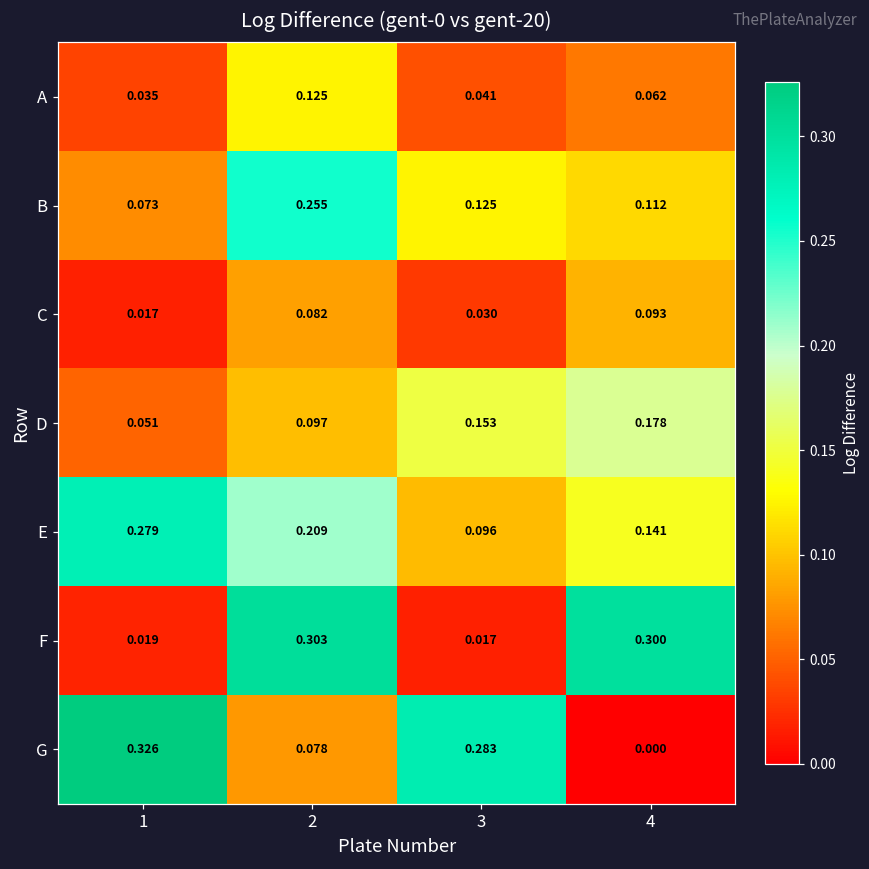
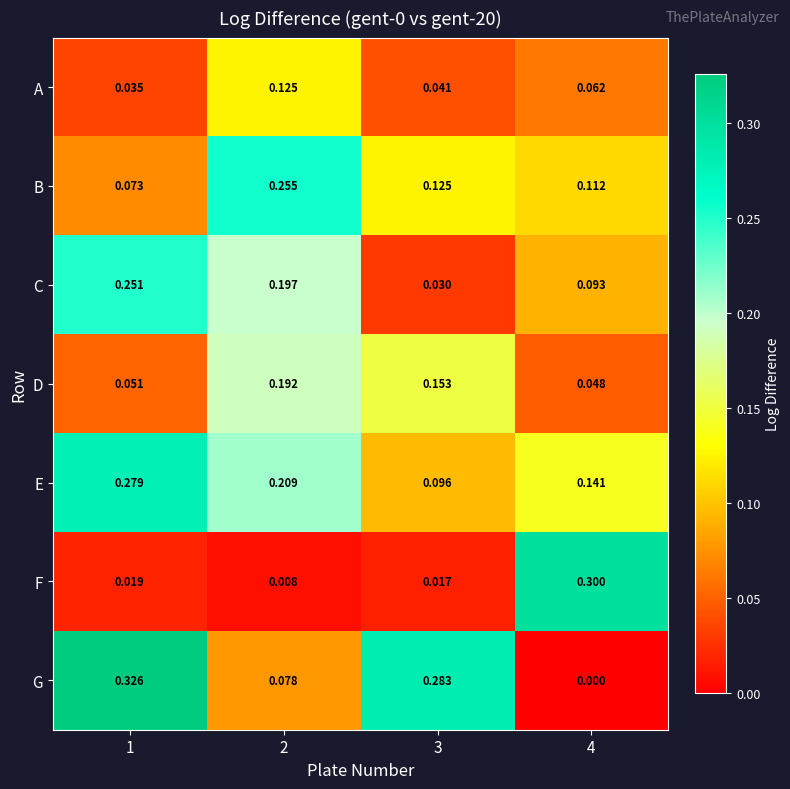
C, 1: 0.017 -> 0.251
C, 2: 0.082 -> 0.197
D, 2: 0.097 -> 0.192
D, 4: 0.178 -> 0.048
F, 2: 0.303 -> 0.008
